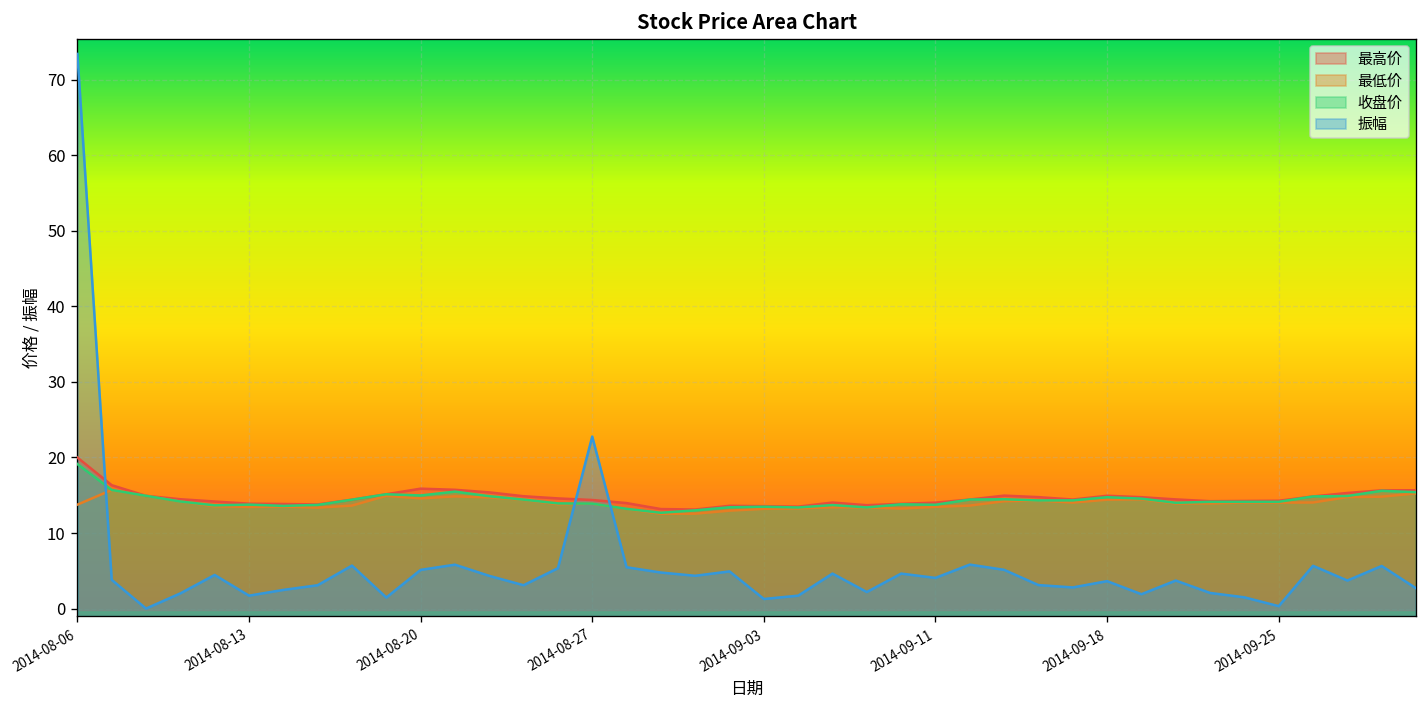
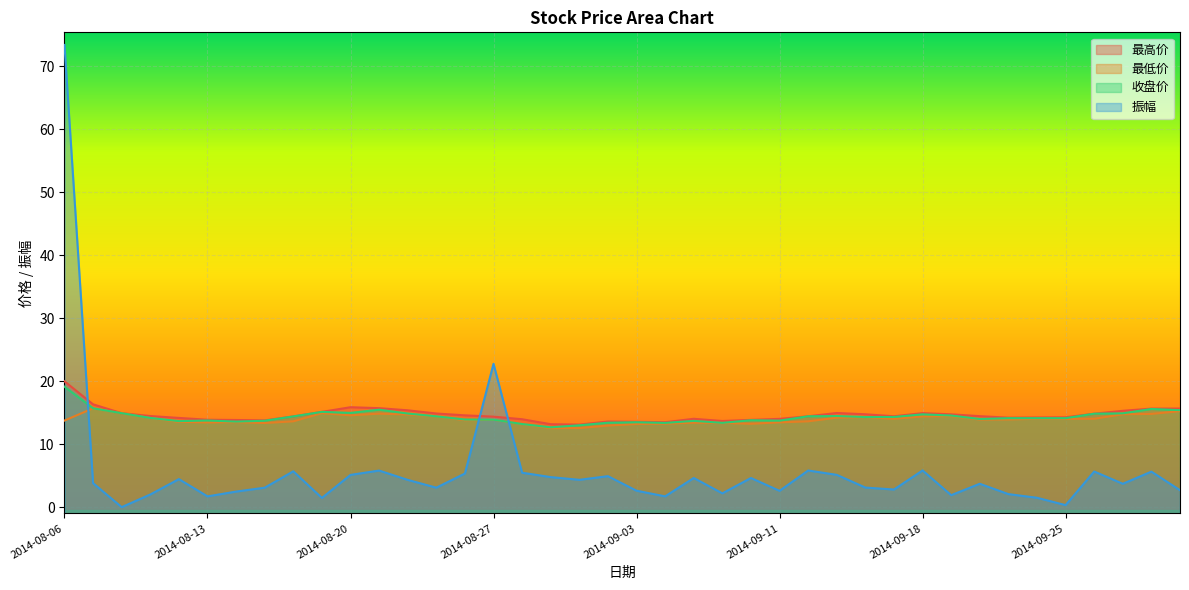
振幅, 2014-09-03: 1 -> 3
振幅, 2014-09-11: 4 -> 3
振幅, 2014-09-18: 4 -> 6
